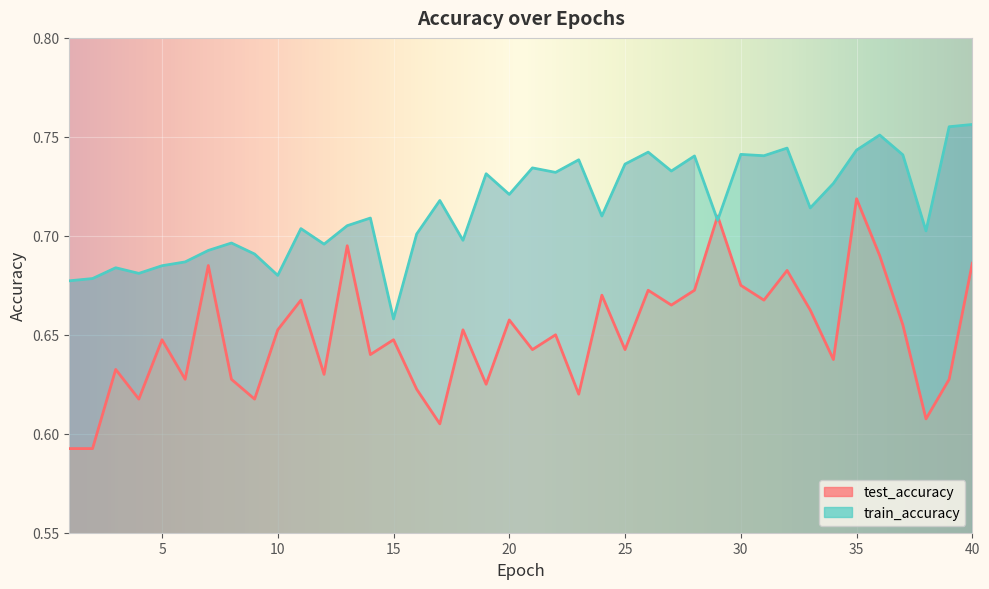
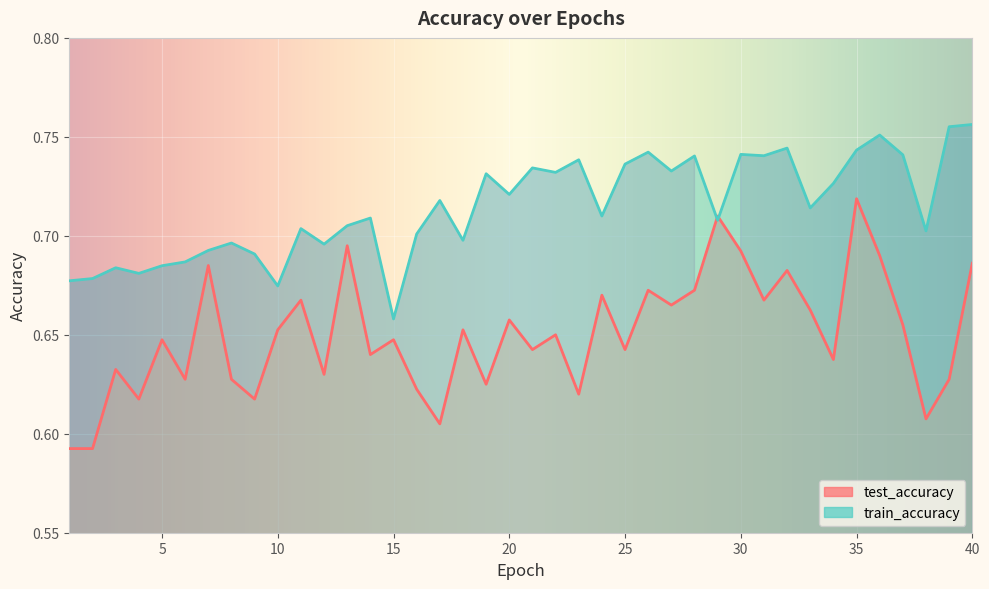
train_accuracy, 10: 0.680 -> 0.675
test_accuracy, 30: 0.675 -> 0.692
